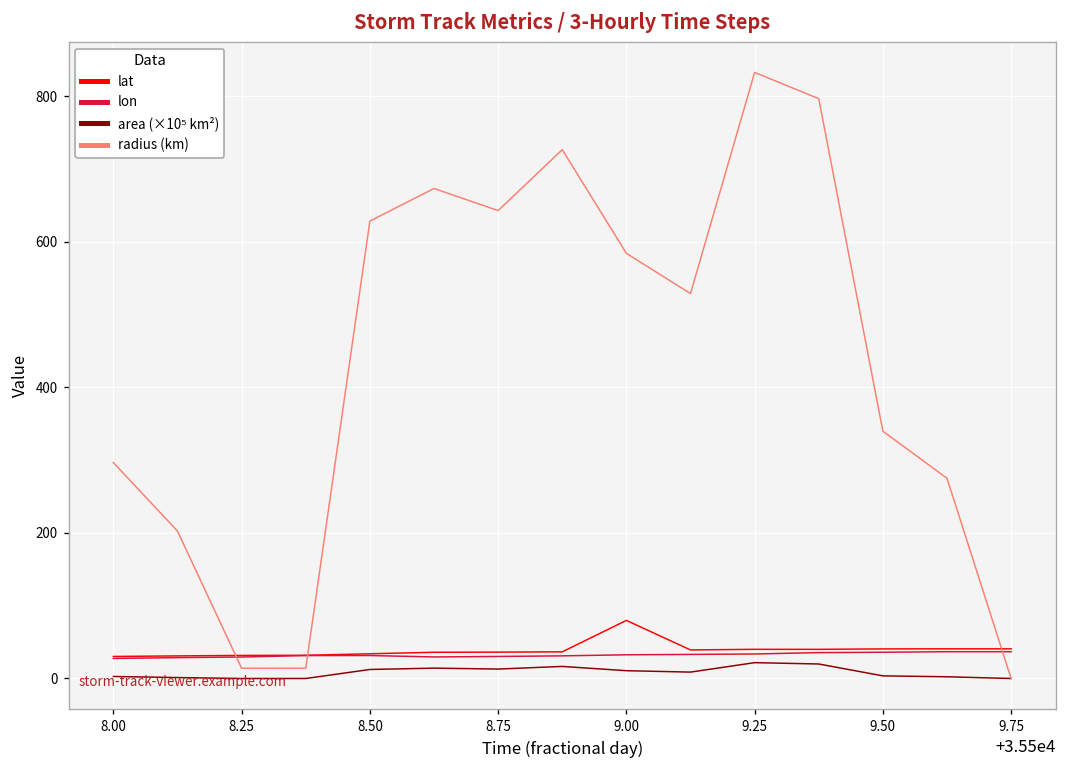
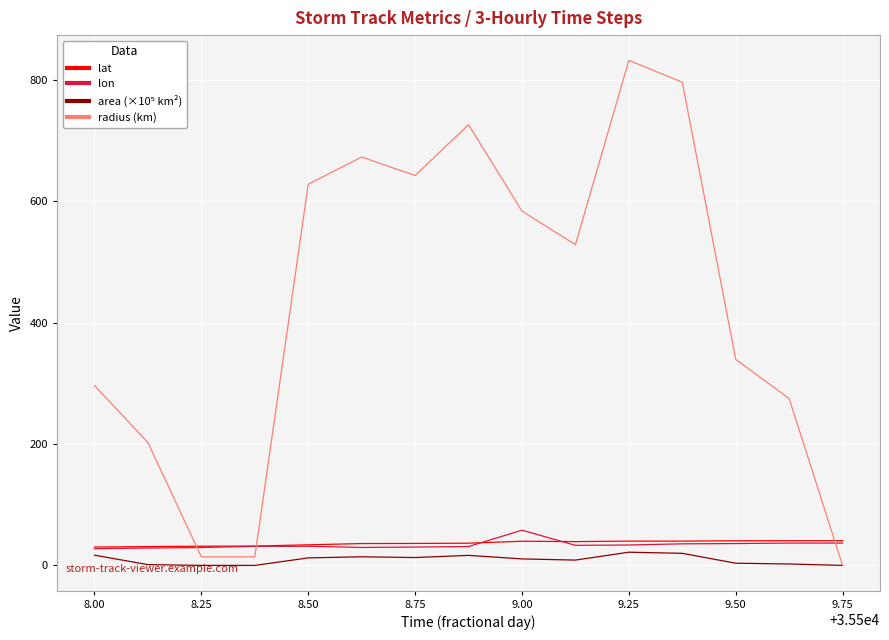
area (×10⁵ km²), 8.00: 0 -> 20
lat, 9.00: 80 -> 40
lon, 9.00: 30 -> 60
